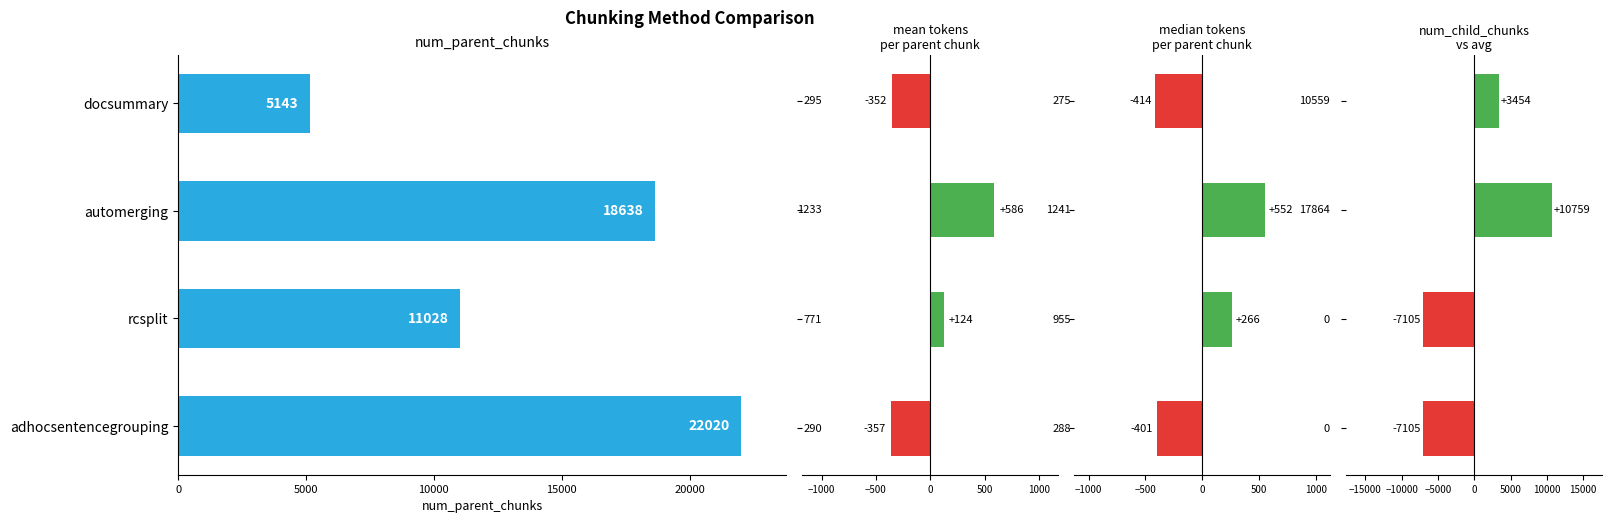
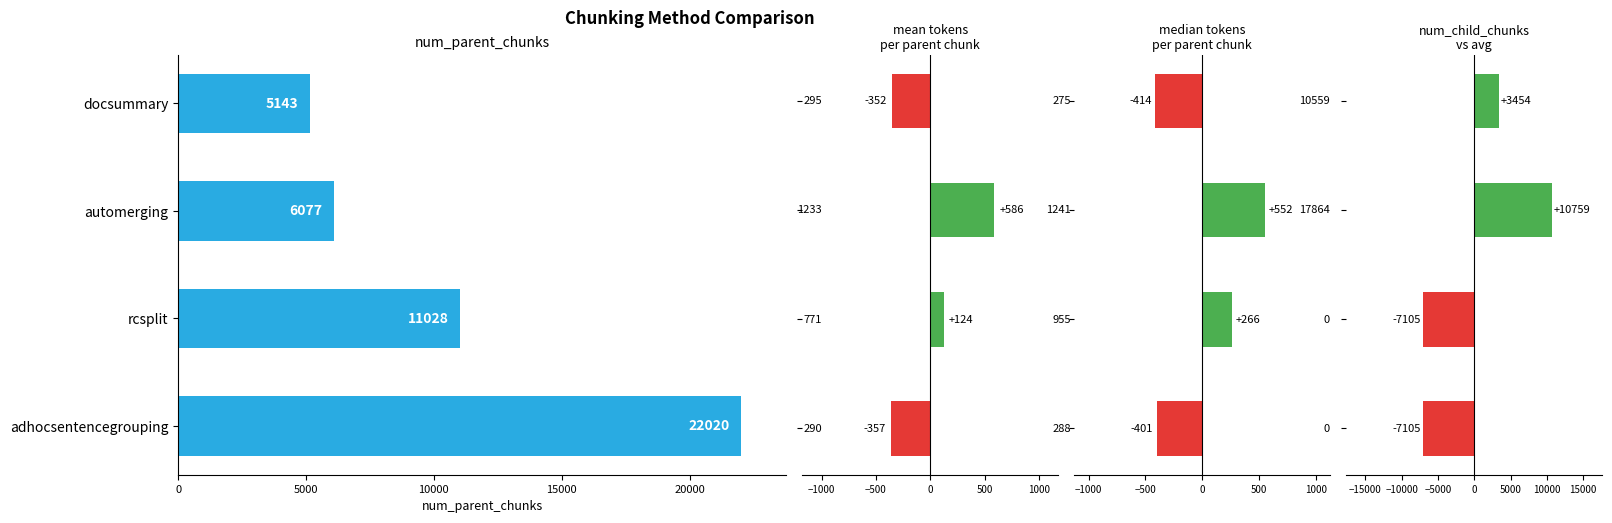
num_parent_chunks, automerging: 18638 -> 6077
